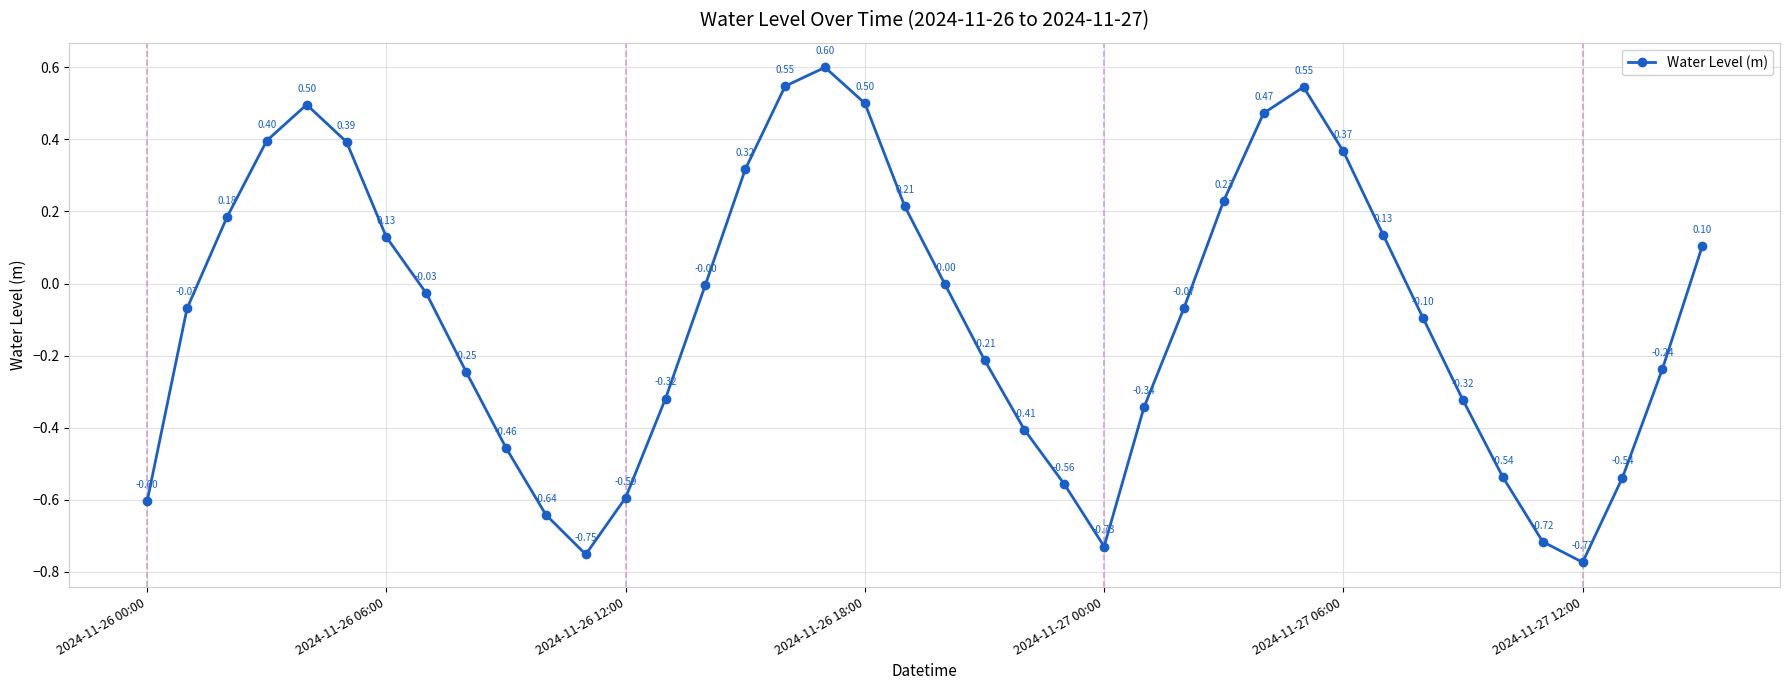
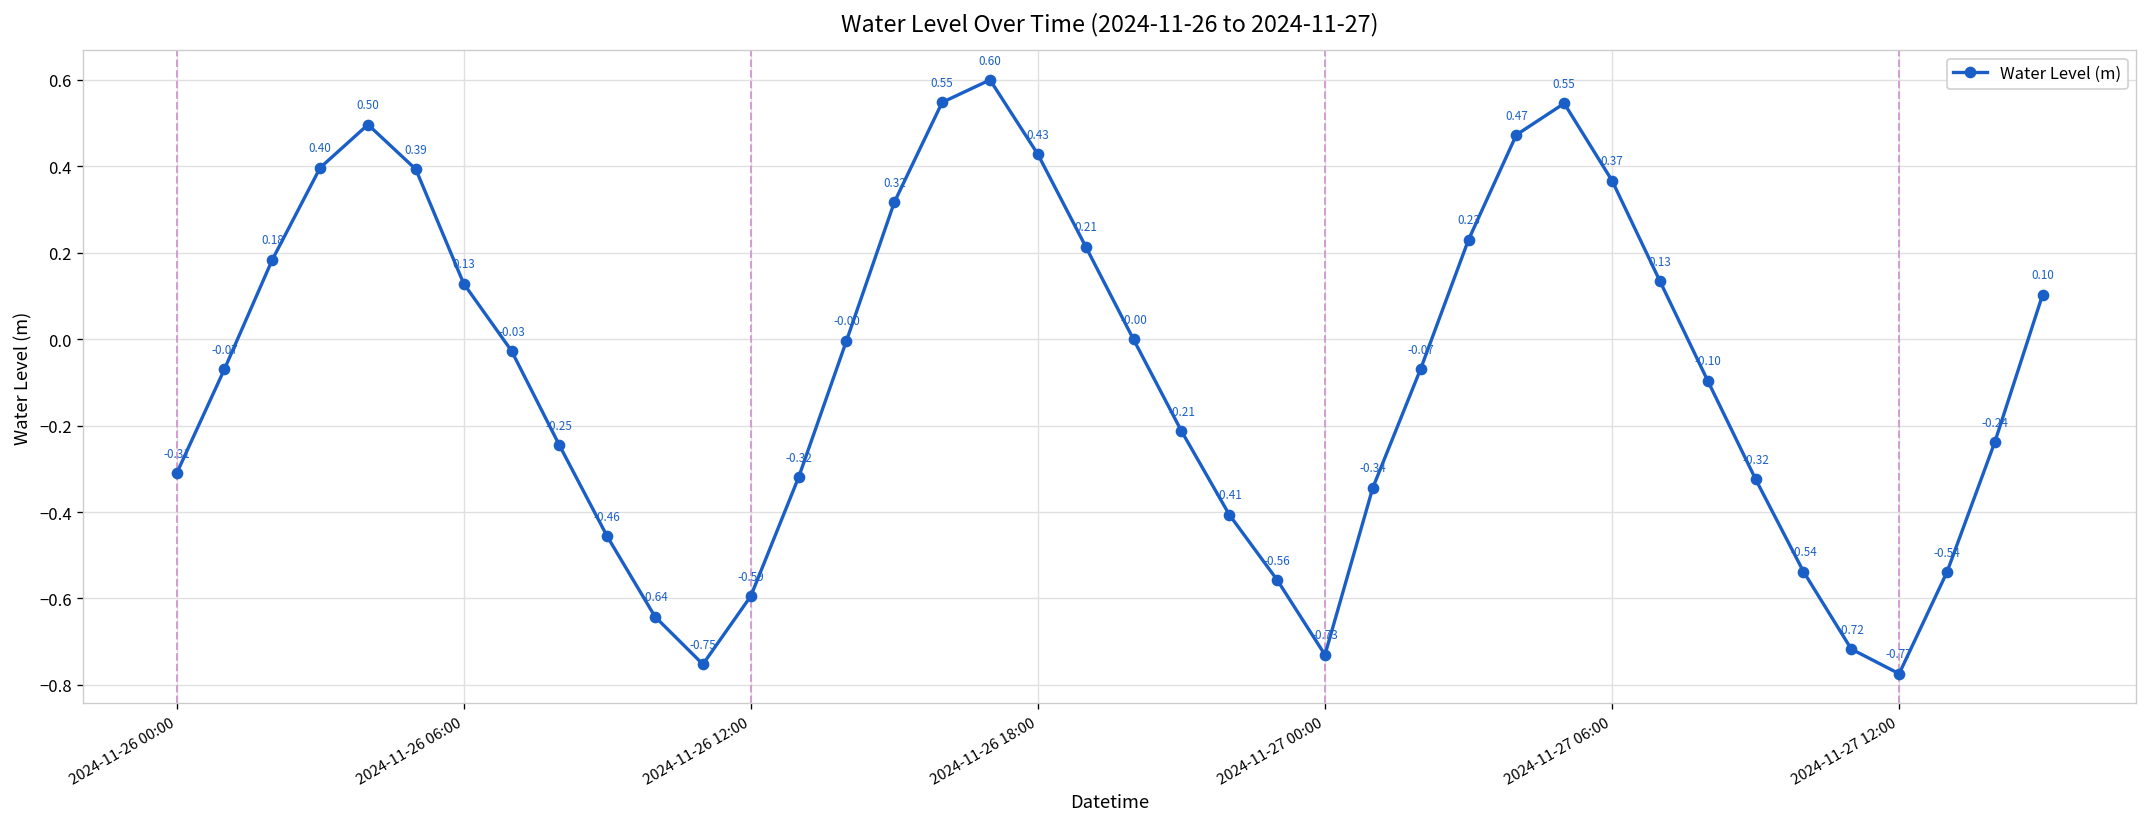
2024-11-26 00:00: -0.60 -> -0.31
2024-11-26 18:00: 0.50 -> 0.43
